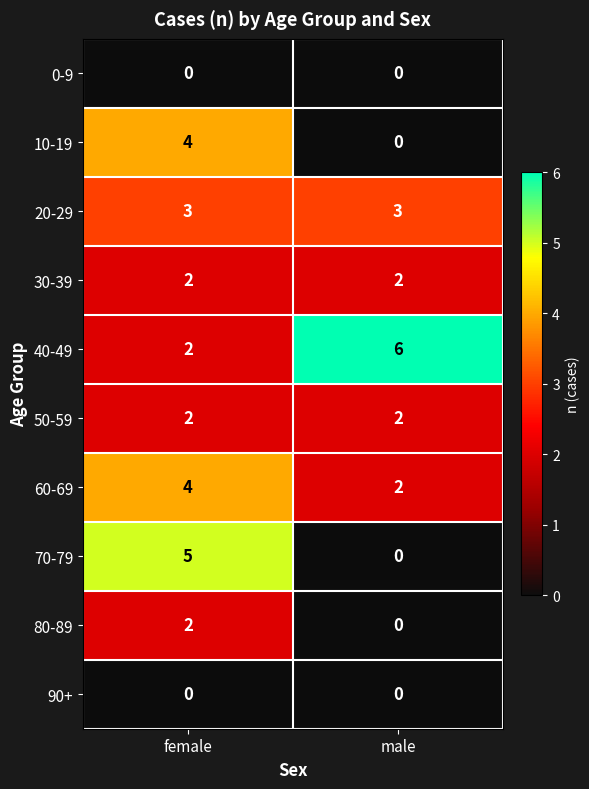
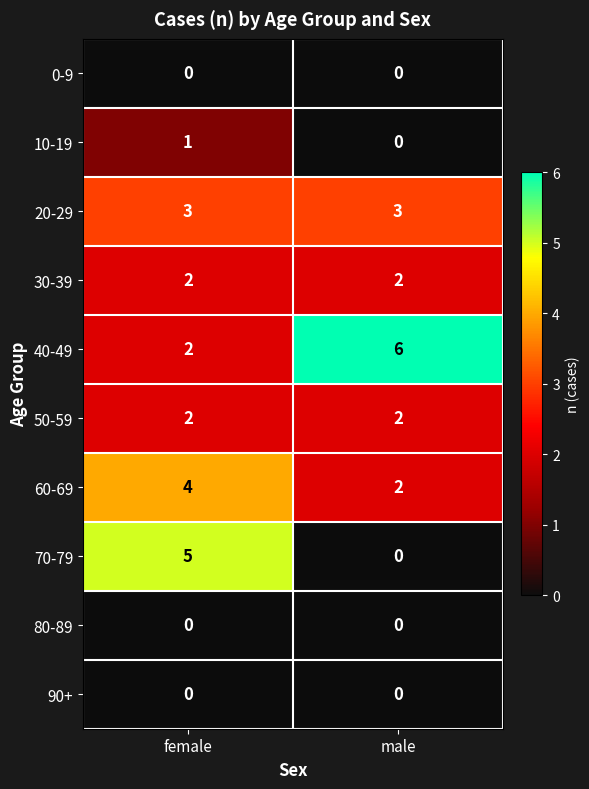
10-19, female: 4 -> 1
80-89, female: 2 -> 0
